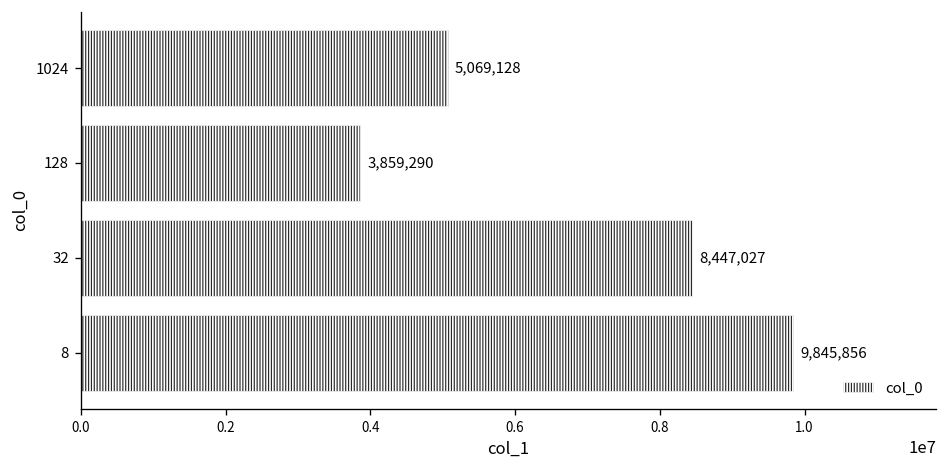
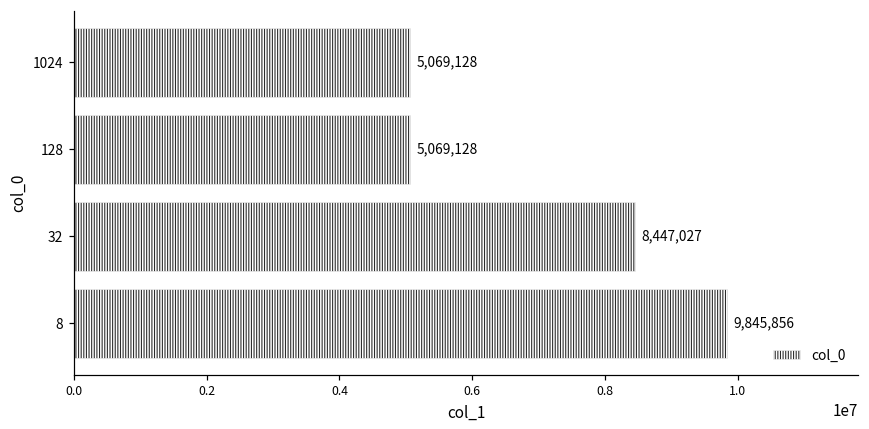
128: 3,859,290 -> 5,069,128
